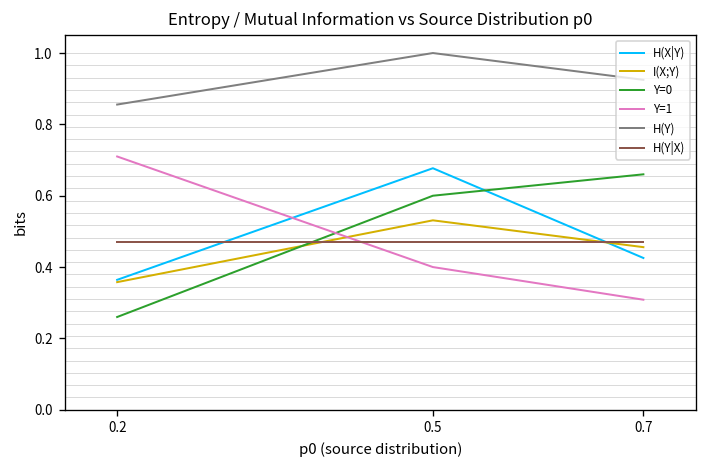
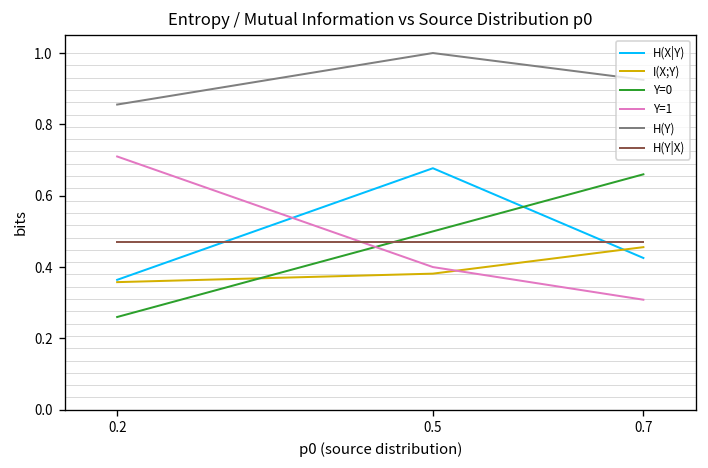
I(X;Y), 0.5: 0.53 -> 0.38
Y=0, 0.5: 0.6 -> 0.5
